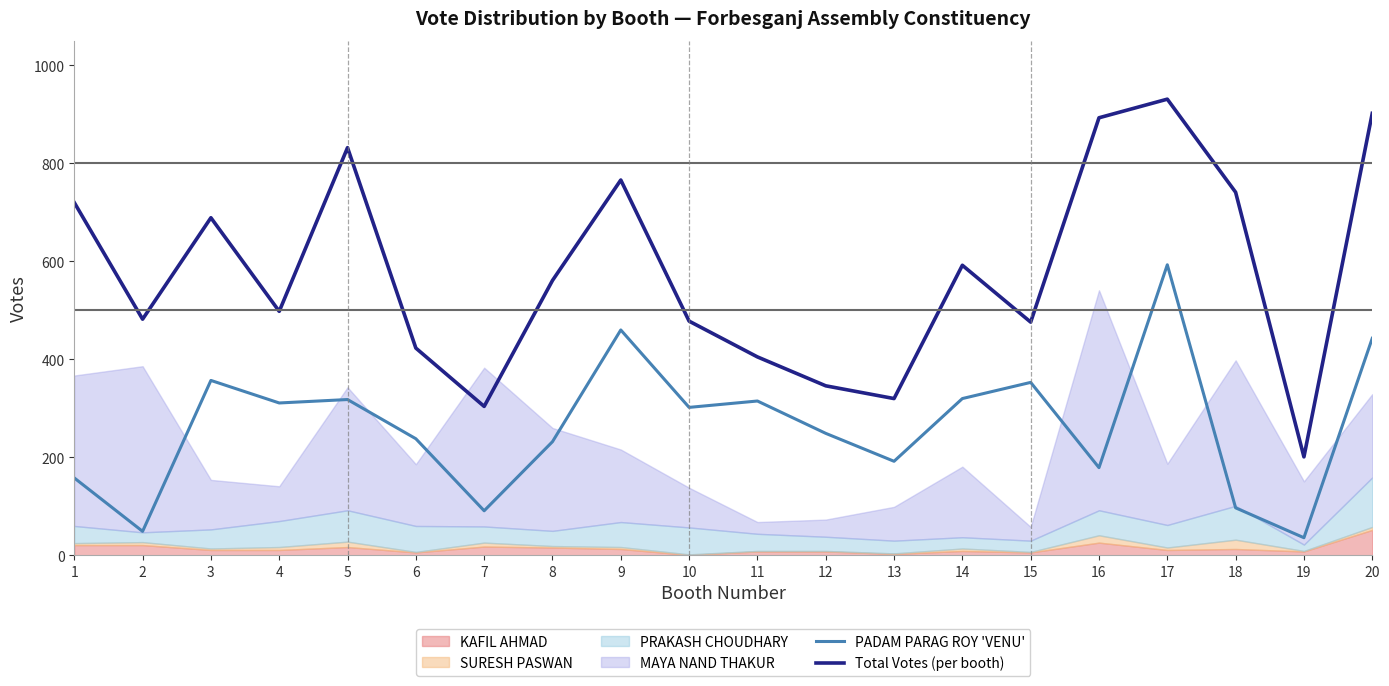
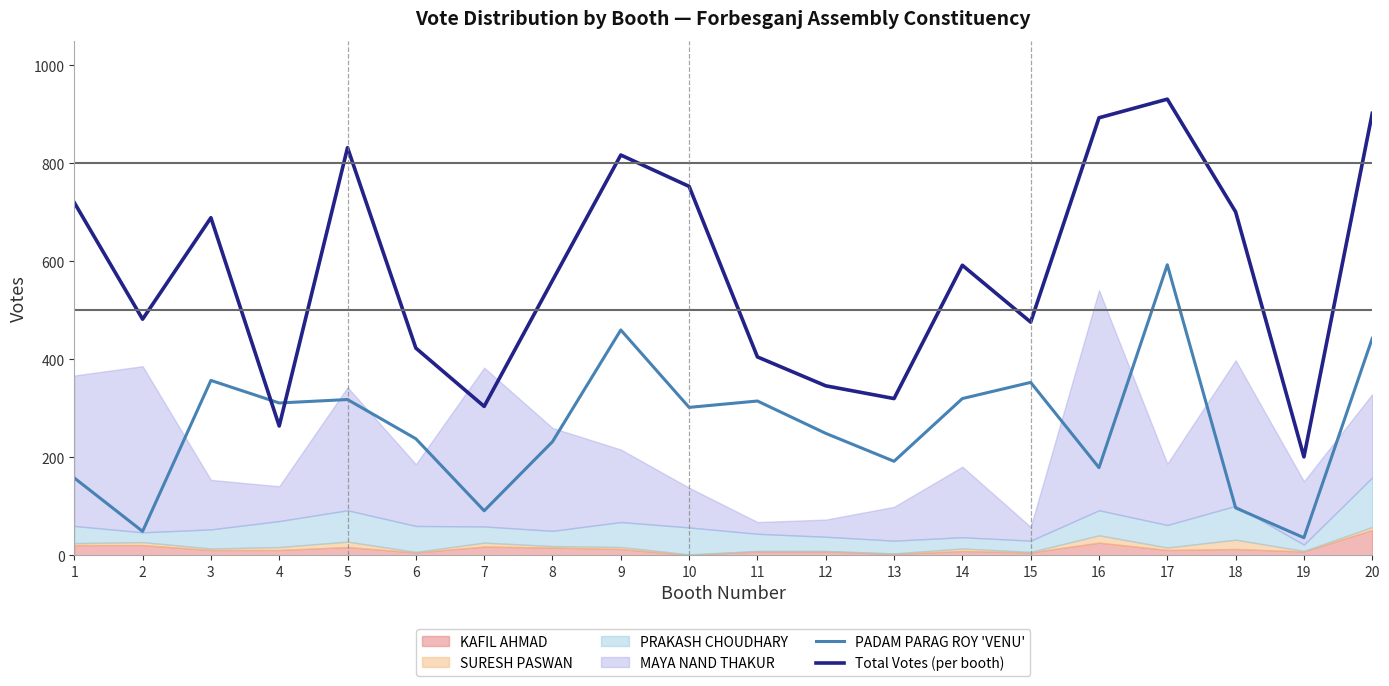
Total Votes (per booth), 4: 500 -> 260
Total Votes (per booth), 9: 770 -> 820
Total Votes (per booth), 10: 480 -> 750
Total Votes (per booth), 18: 740 -> 700
